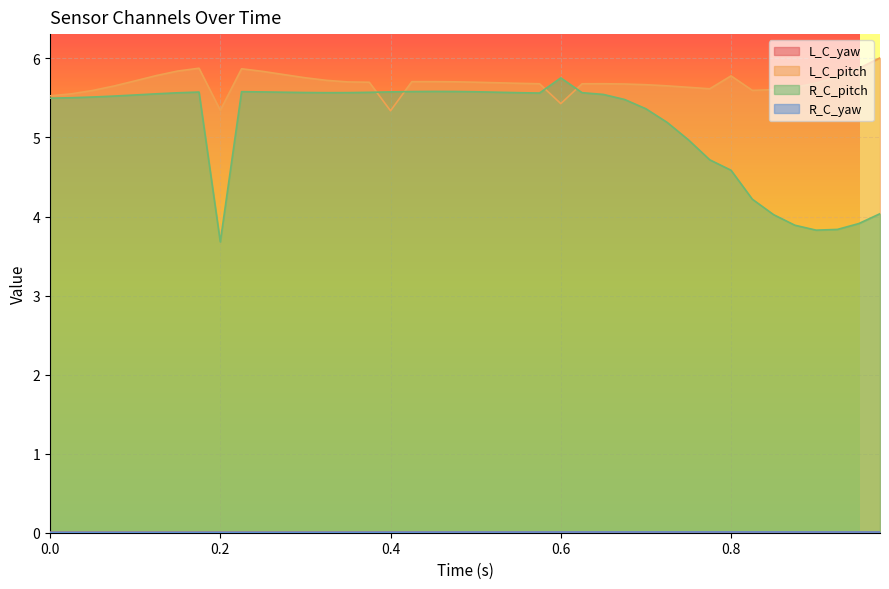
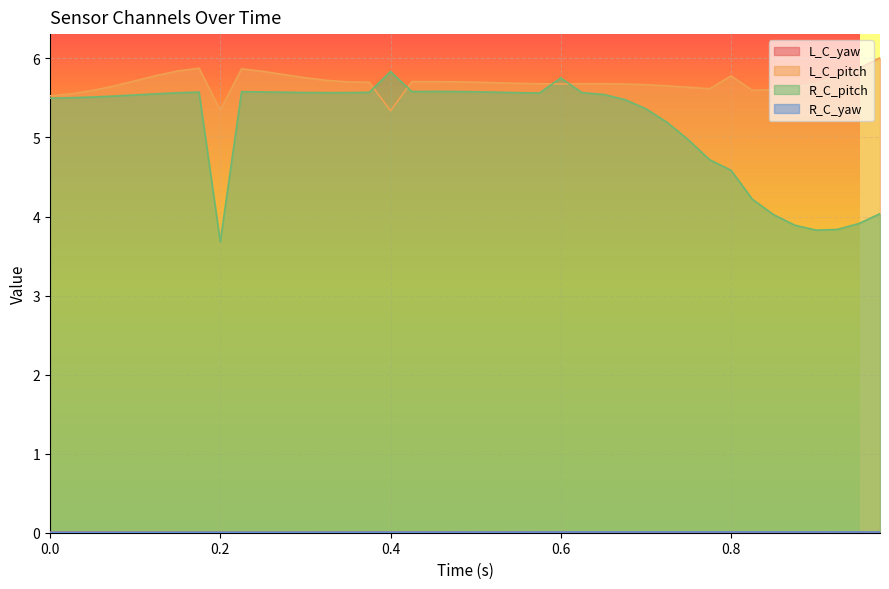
R_C_pitch, 0.4: 5.6 -> 5.8
L_C_pitch, 0.6: 5.4 -> 5.7
